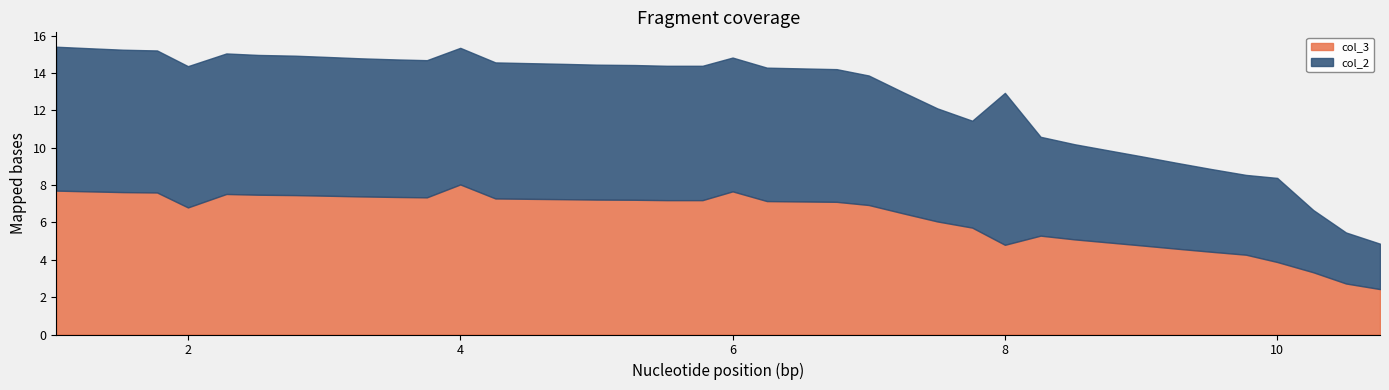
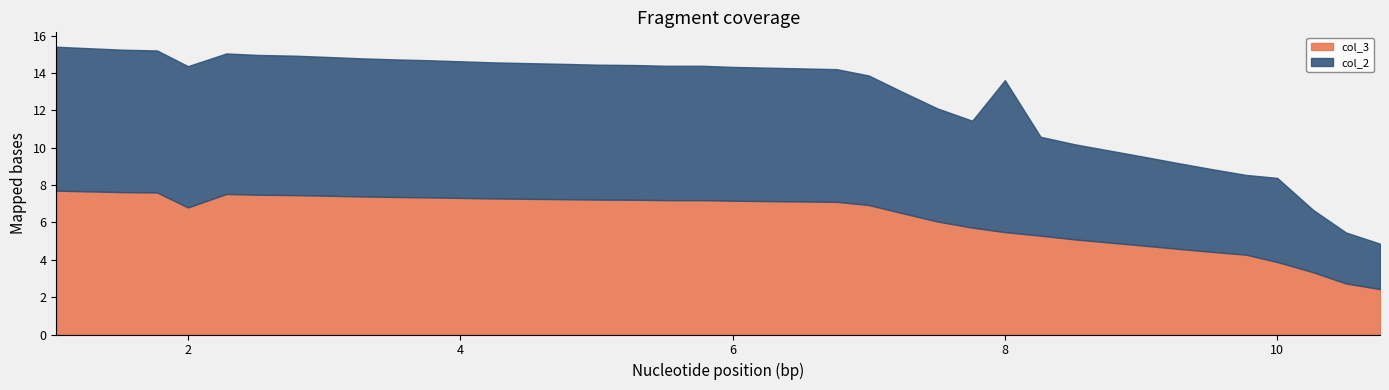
col_3, 4: 8.0 -> 7.3
col_3, 6: 7.7 -> 7.2
col_3, 8: 4.8 -> 5.5
